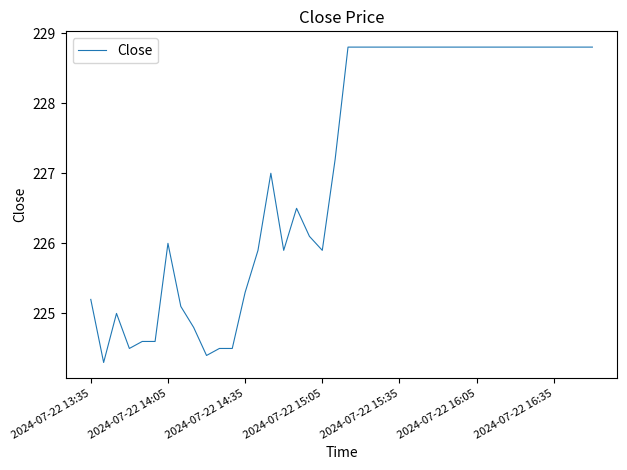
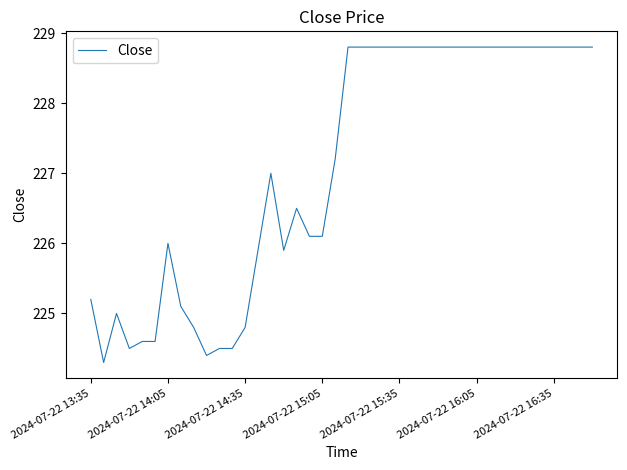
2024-07-22 14:35: 225.3 -> 224.8
2024-07-22 15:05: 225.9 -> 226.1
